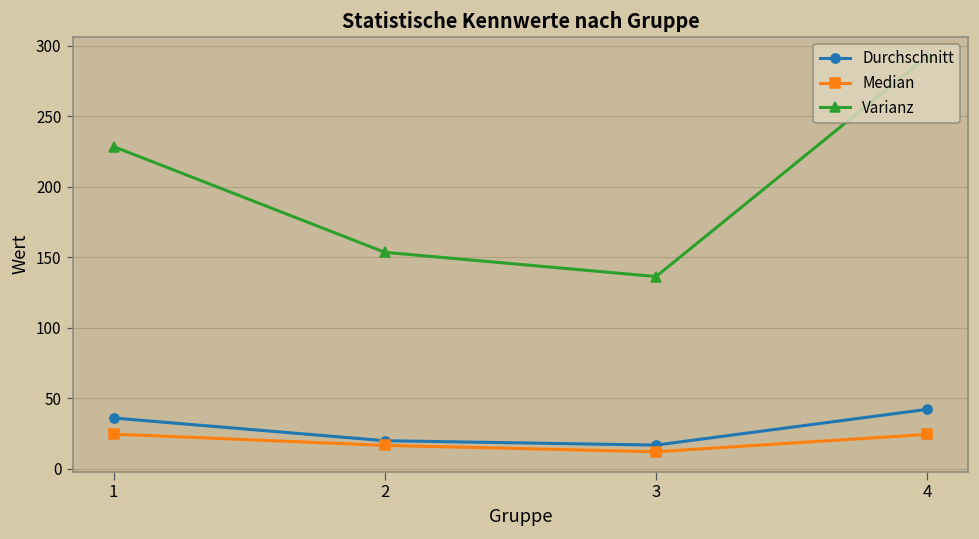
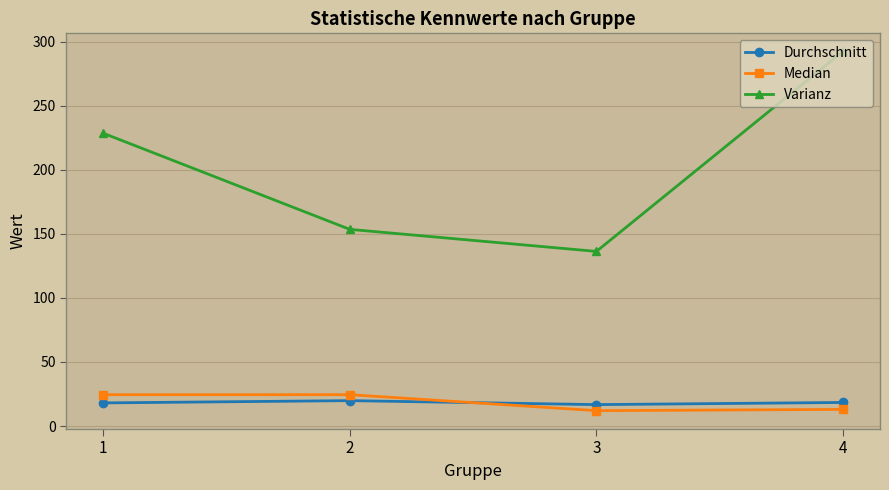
Durchschnitt, 1: 36 -> 18
Median, 2: 17 -> 25
Durchschnitt, 4: 42 -> 18
Median, 4: 24 -> 13
